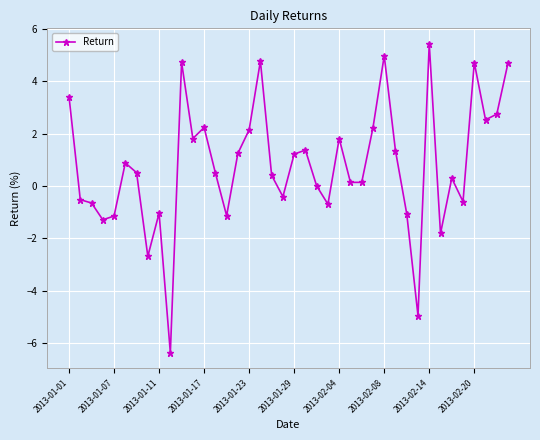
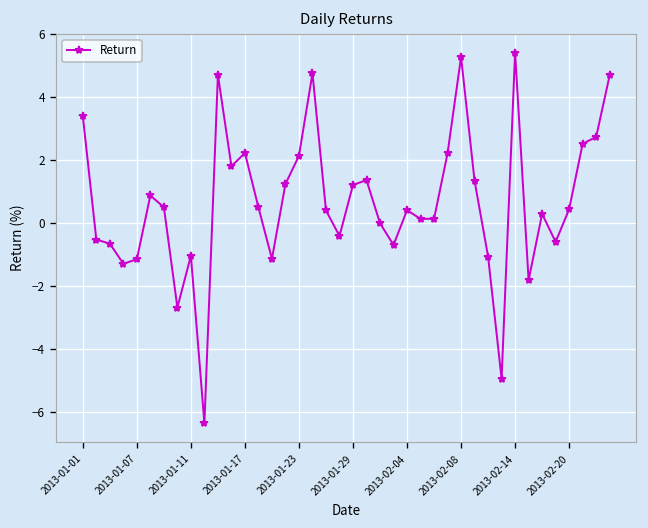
2013-02-04: 1.8 -> 0.4
2013-02-08: 5.0 -> 5.3
2013-02-20: 4.7 -> 0.4
